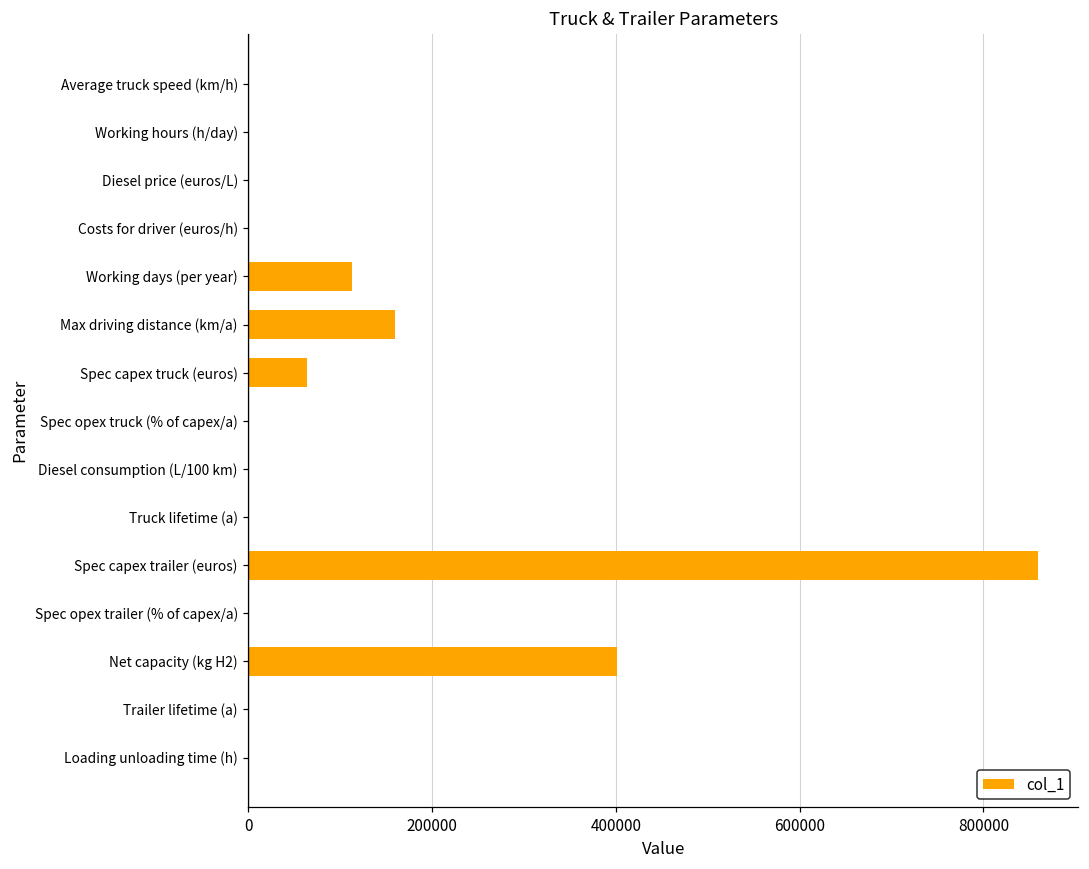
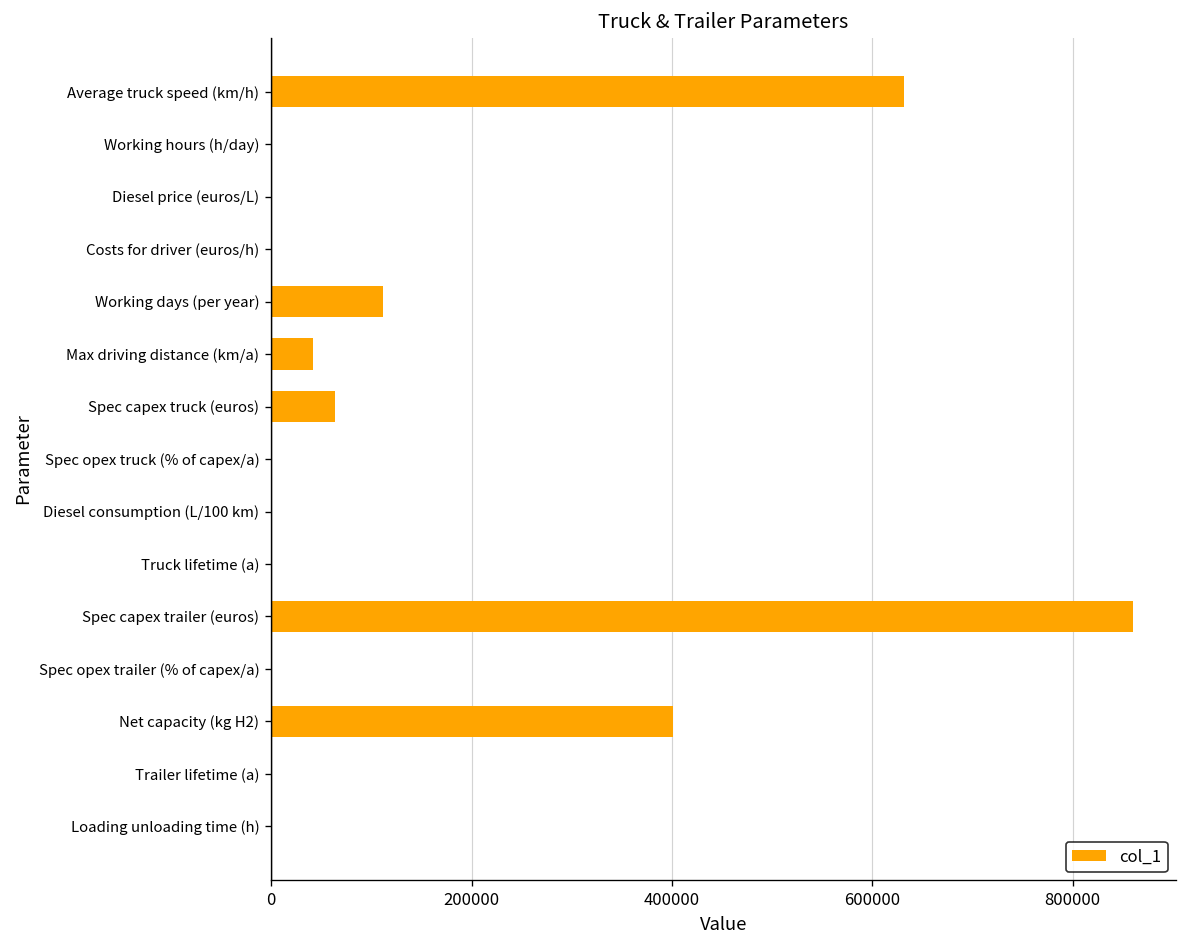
Average truck speed (km/h): 0 -> 630000
Max driving distance (km/a): 160000 -> 40000
